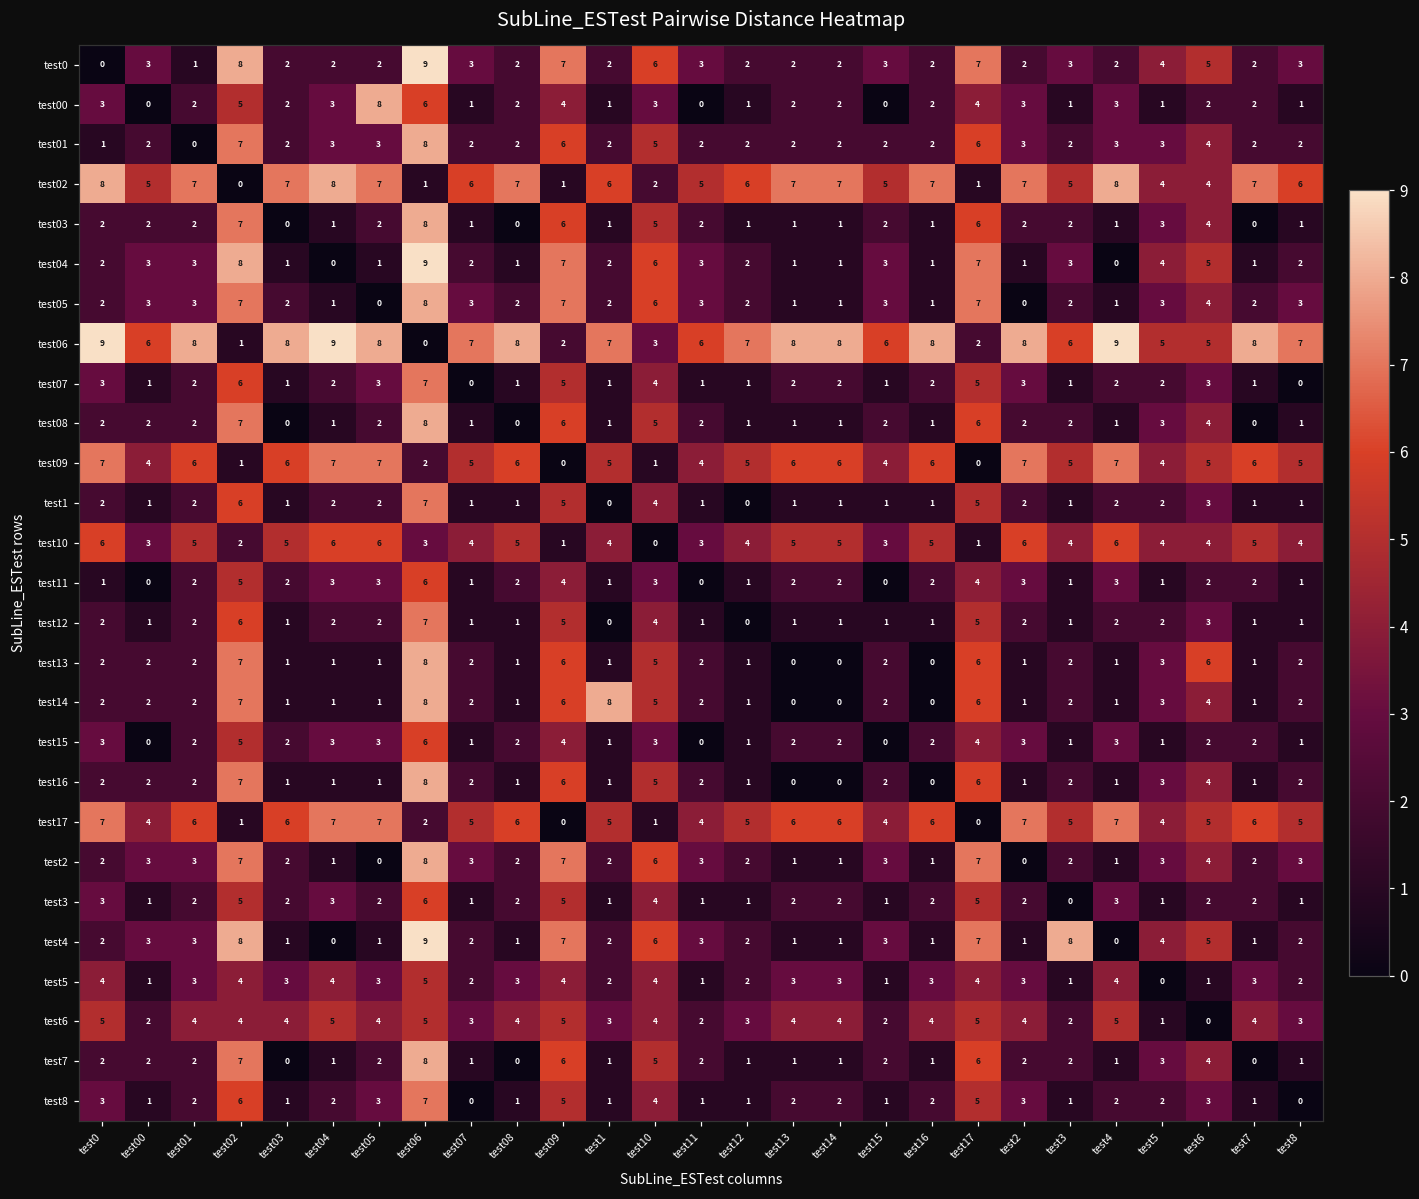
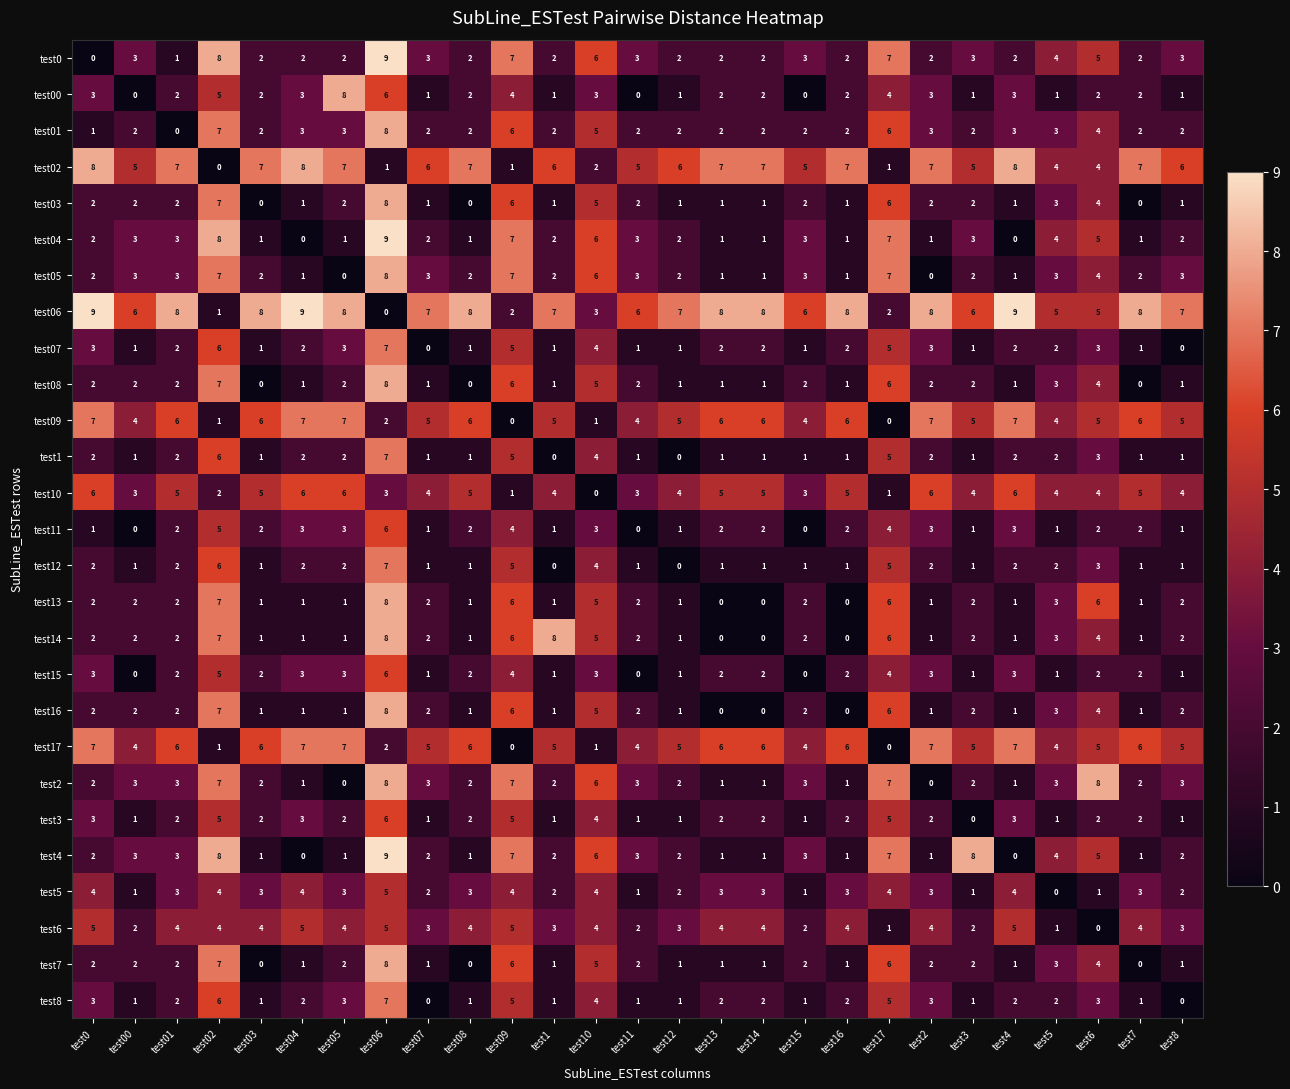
test2, test6: 4 -> 8
test6, test17: 5 -> 1
